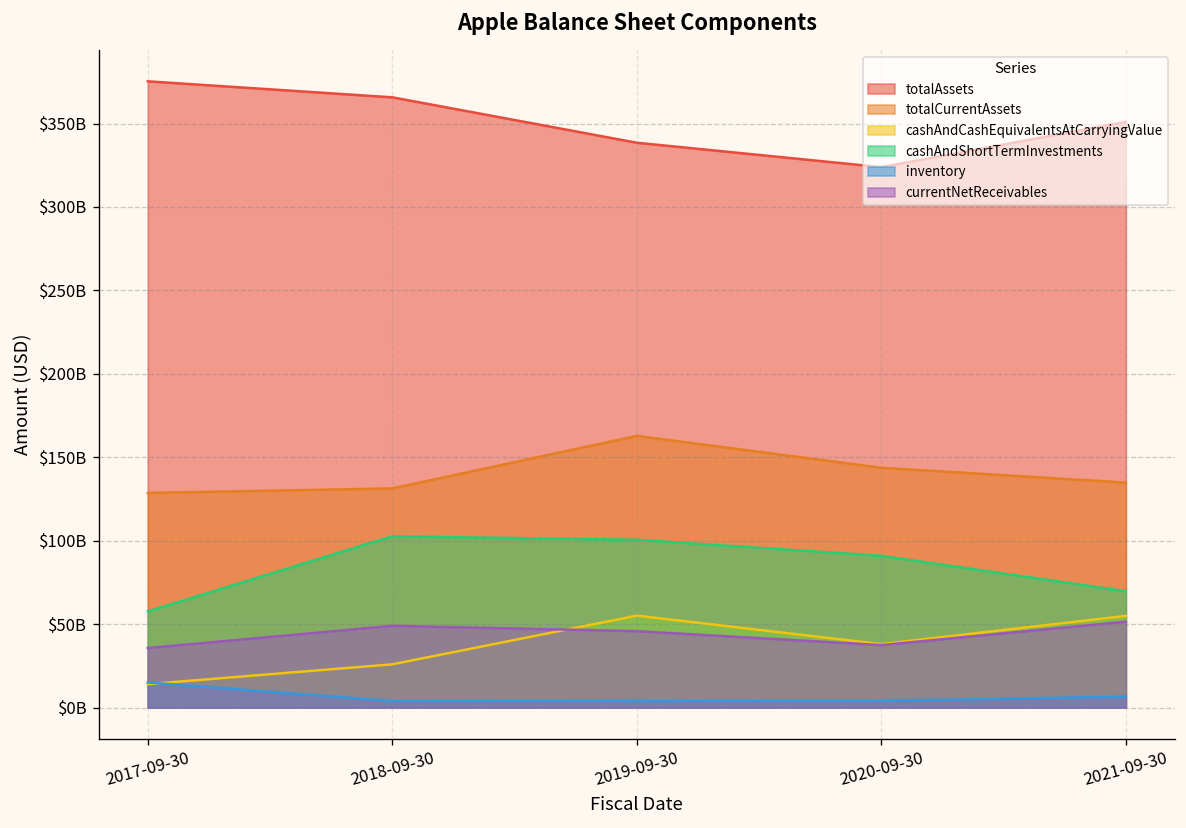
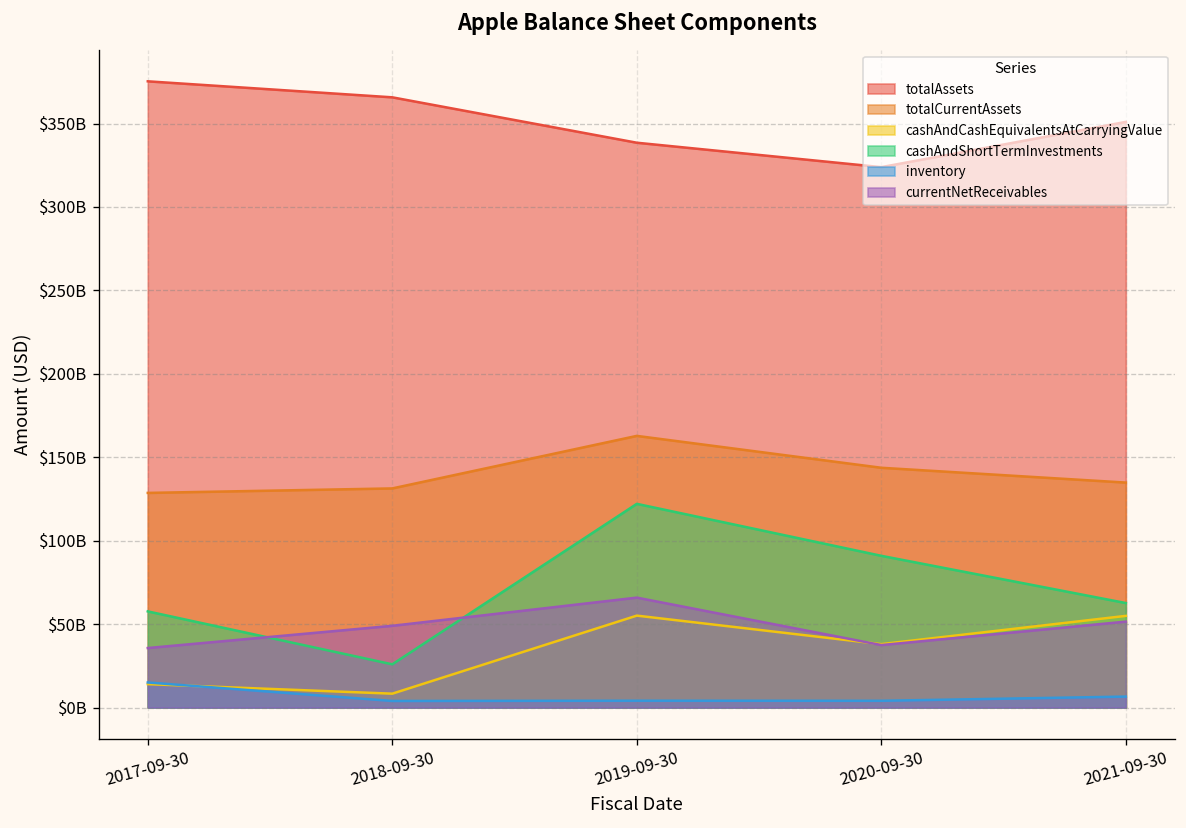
cashAndCashEquivalentsAtCarryingValue, 2018-09-30: $26000000000 -> $8000000000
cashAndShortTermInvestments, 2018-09-30: $103000000000 -> $26000000000
cashAndShortTermInvestments, 2019-09-30: $101000000000 -> $122000000000
currentNetReceivables, 2019-09-30: $46000000000 -> $66000000000
cashAndShortTermInvestments, 2021-09-30: $70000000000 -> $63000000000
